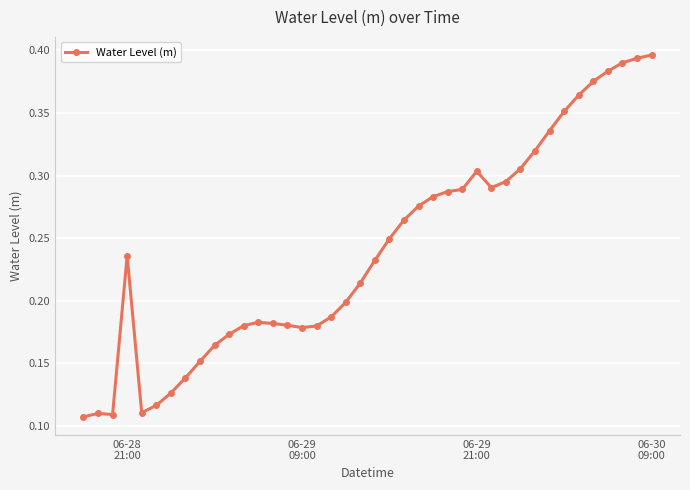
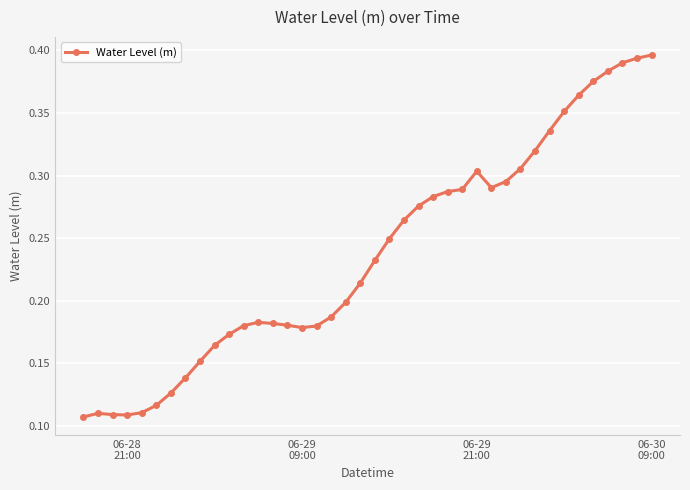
06-28 21:00: 0.236 -> 0.109
